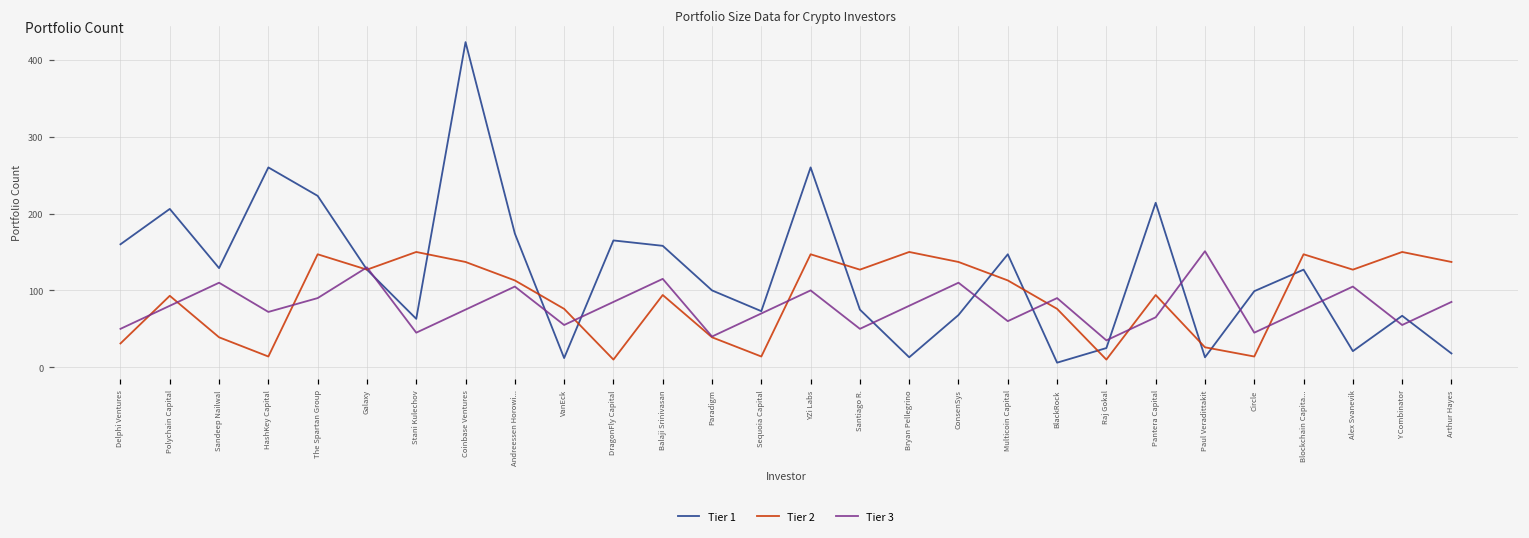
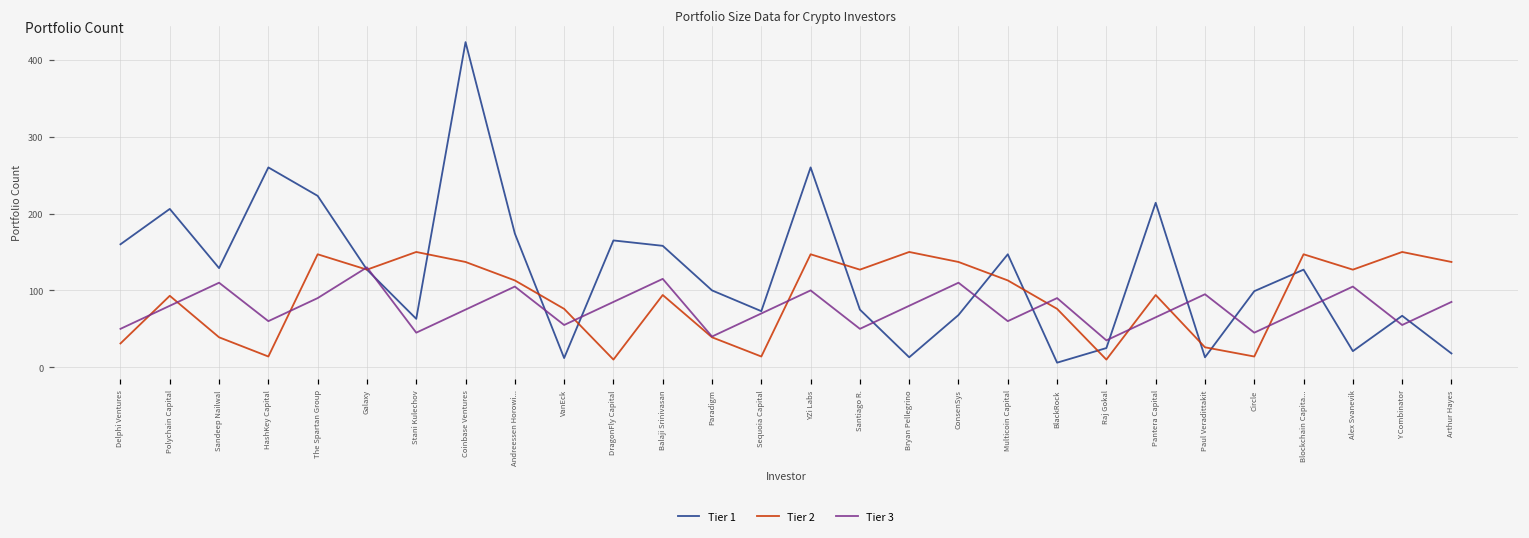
Tier 3, HashKey Capital: 70 -> 60
Tier 3, Paul Veradittakit: 150 -> 100
